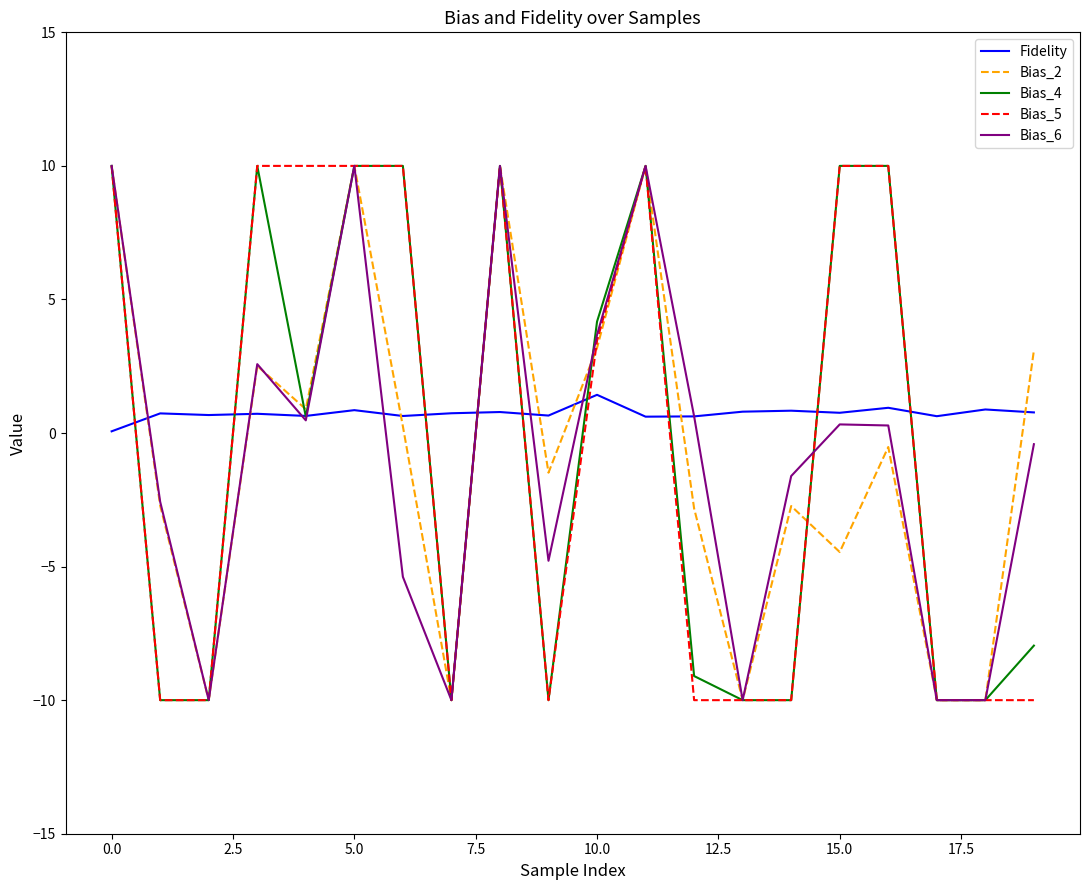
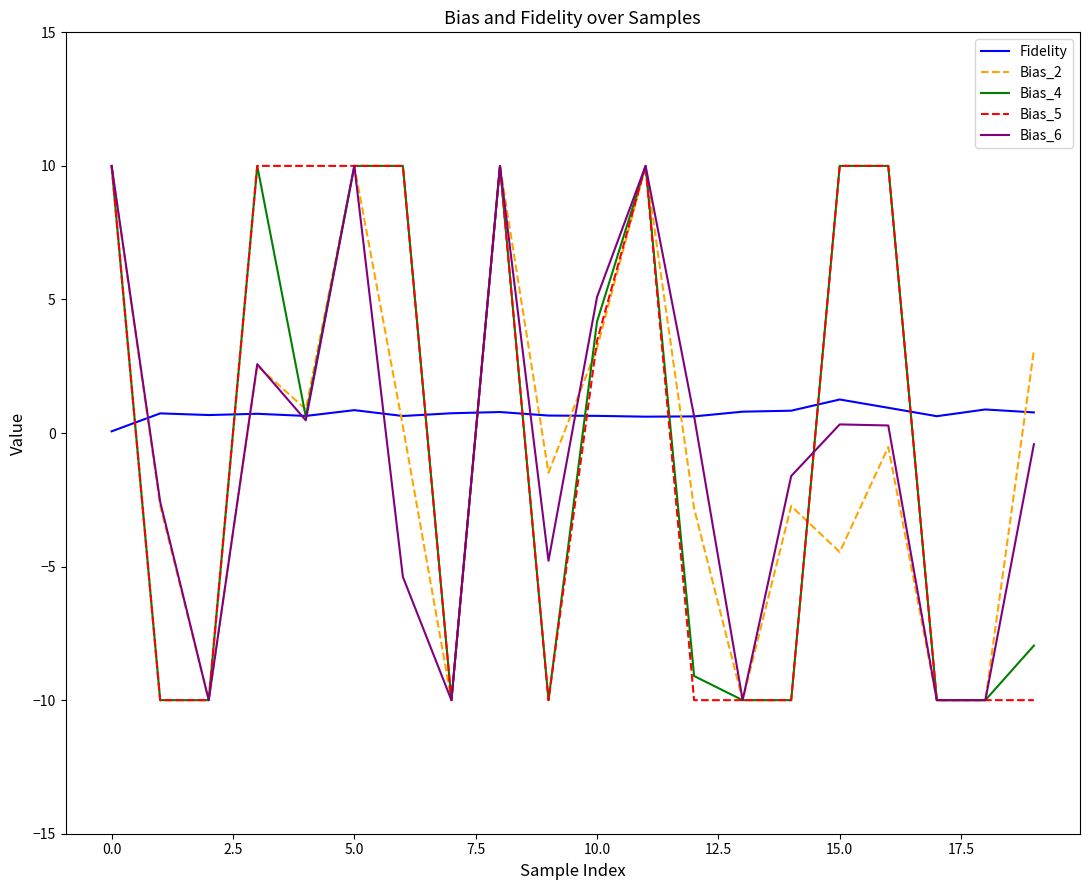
Fidelity, 10.0: 1.4 -> 0.6
Bias_6, 10.0: 3.7 -> 5.1
Fidelity, 15.0: 0.8 -> 1.3
